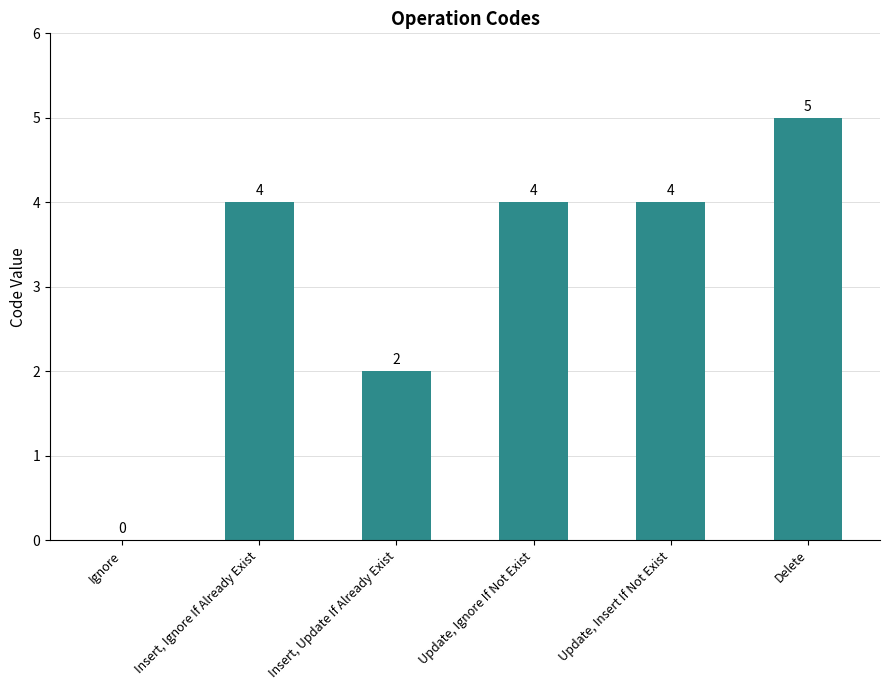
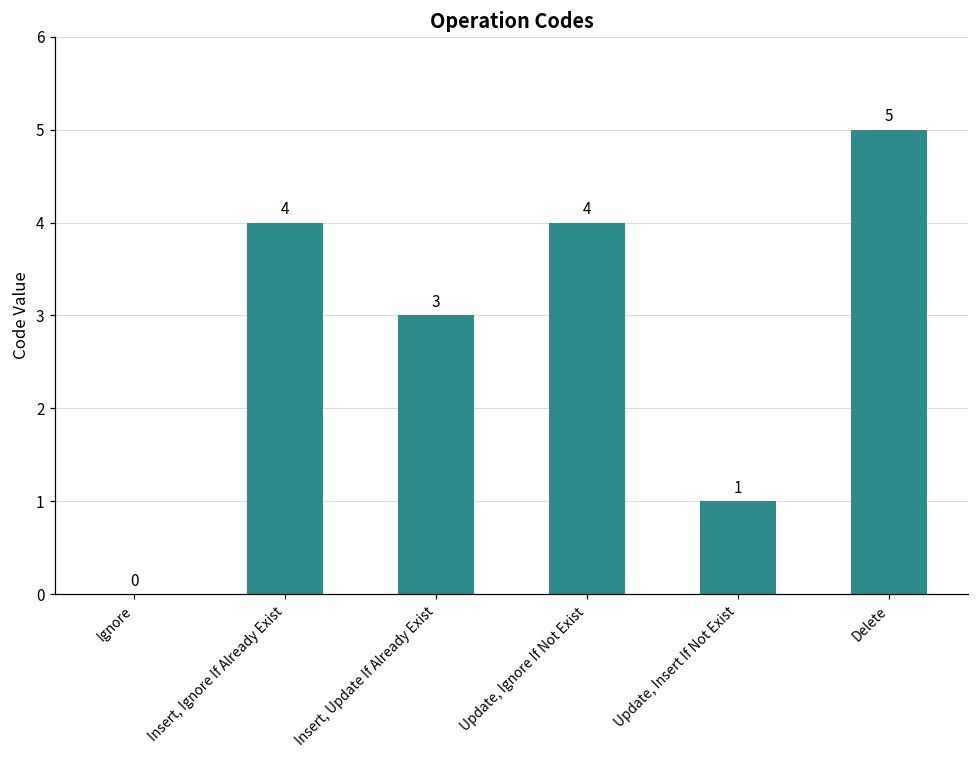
Insert, Update If Already Exist: 2 -> 3
Update, Insert If Not Exist: 4 -> 1
